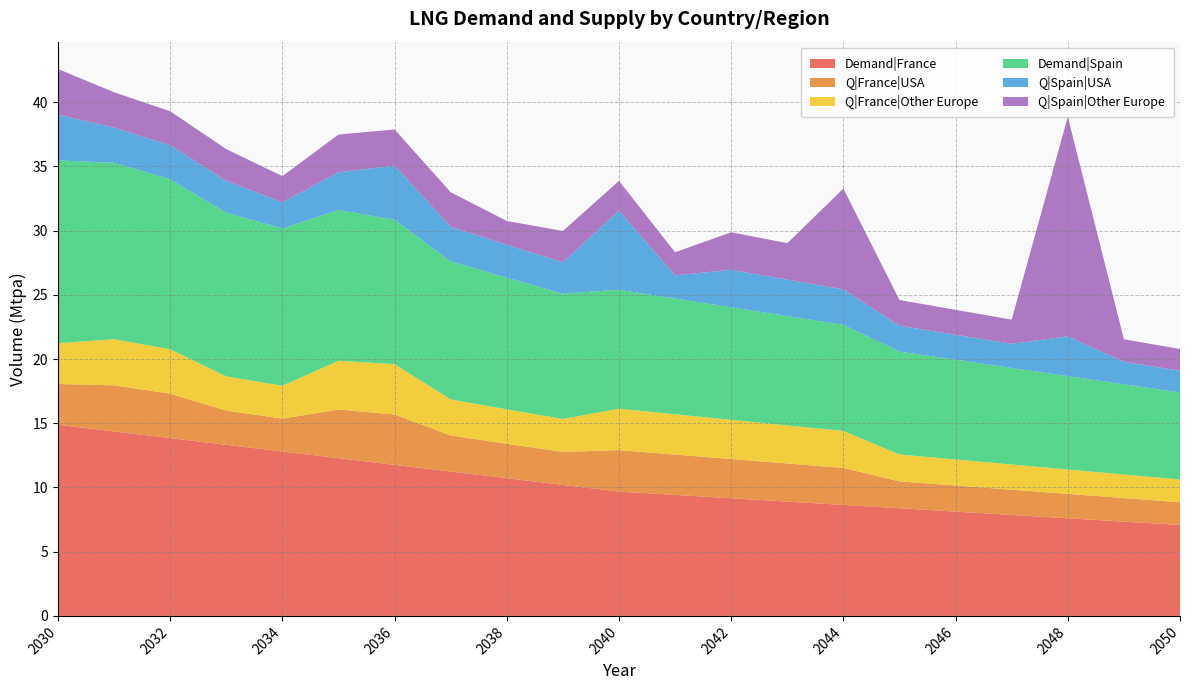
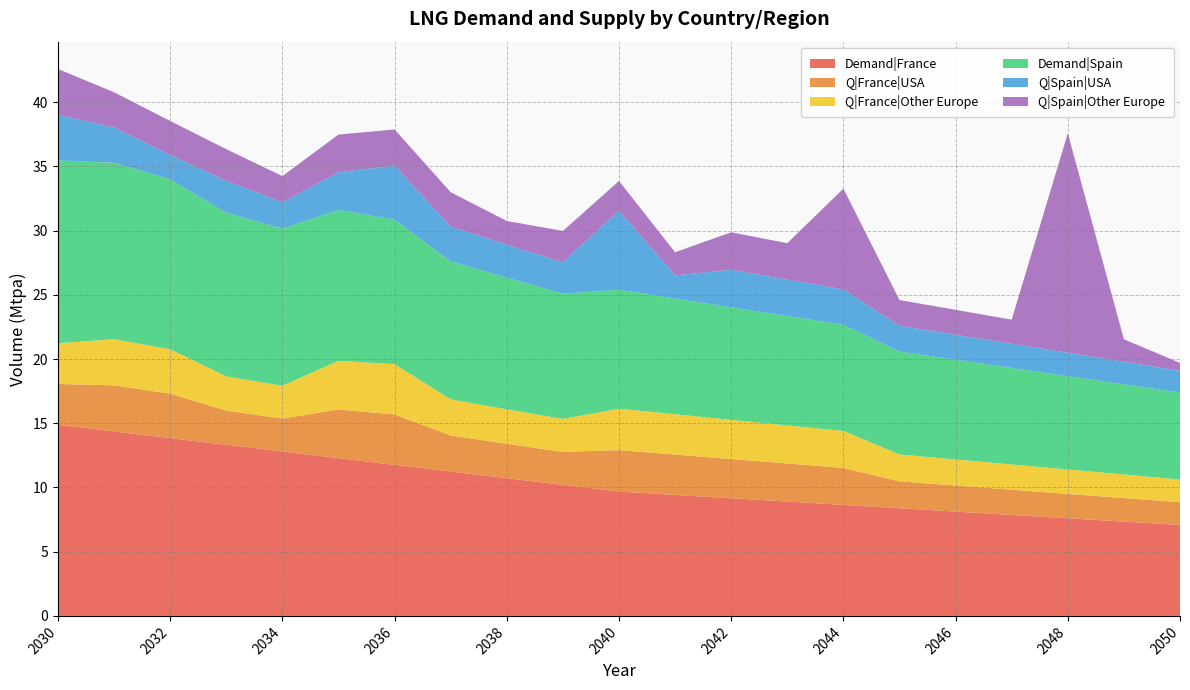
Q|Spain|USA, 2032: 2.6 -> 1.9
Q|Spain|USA, 2048: 3.1 -> 1.8
Q|Spain|Other Europe, 2050: 1.7 -> 0.6
